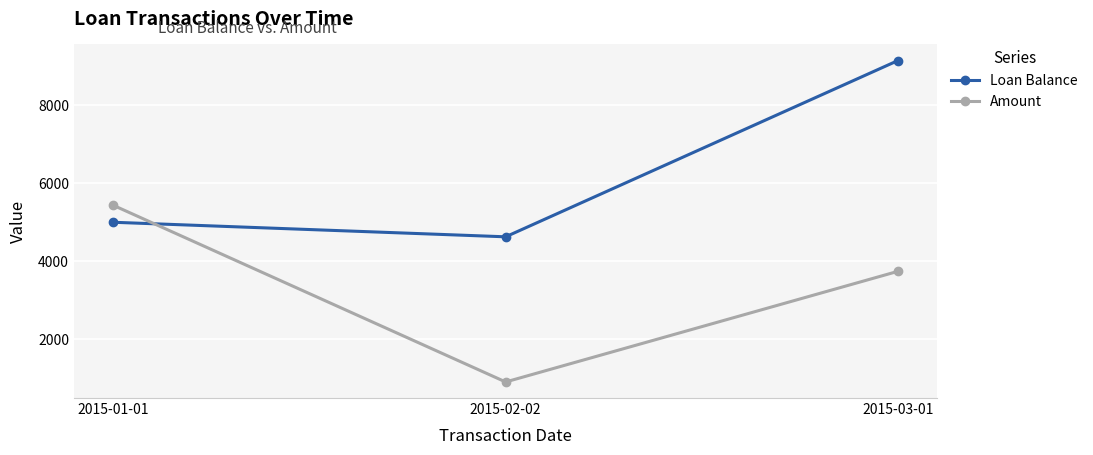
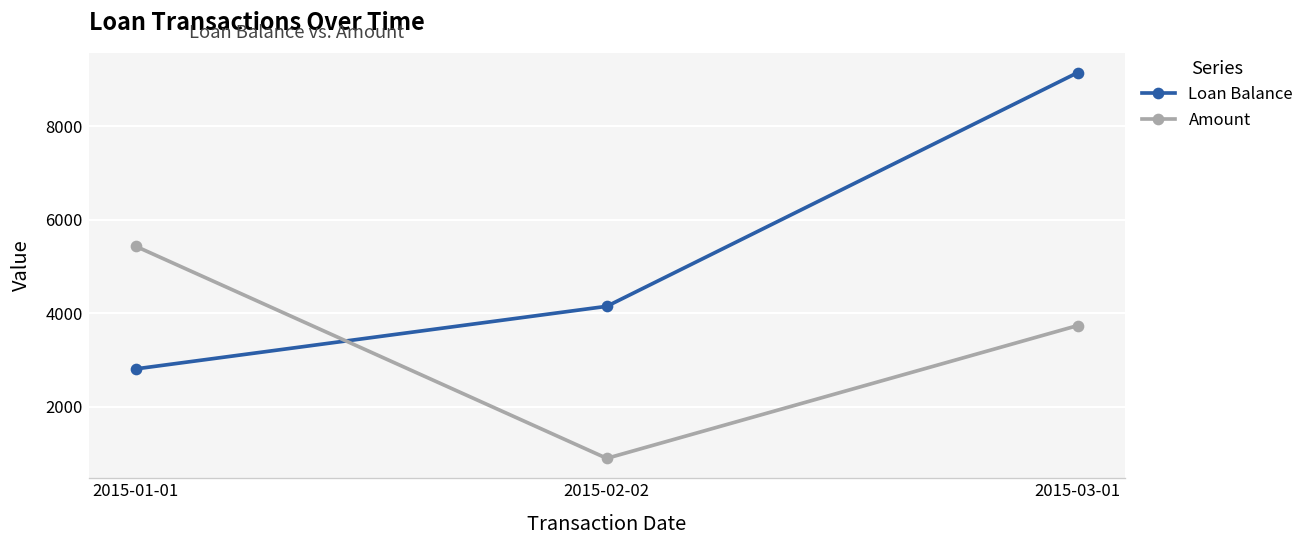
Loan Balance, 2015-01-01: 5000 -> 2800
Loan Balance, 2015-02-02: 4600 -> 4200
